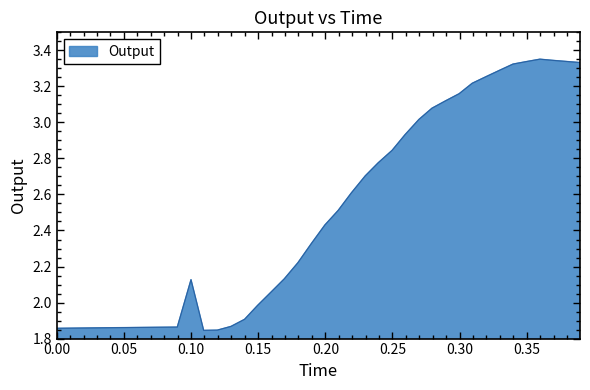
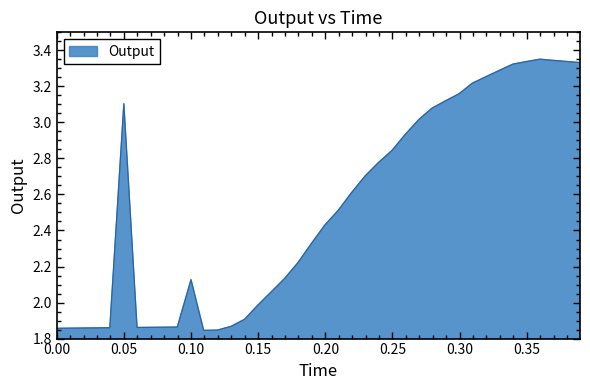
0.05: 1.86 -> 3.10
